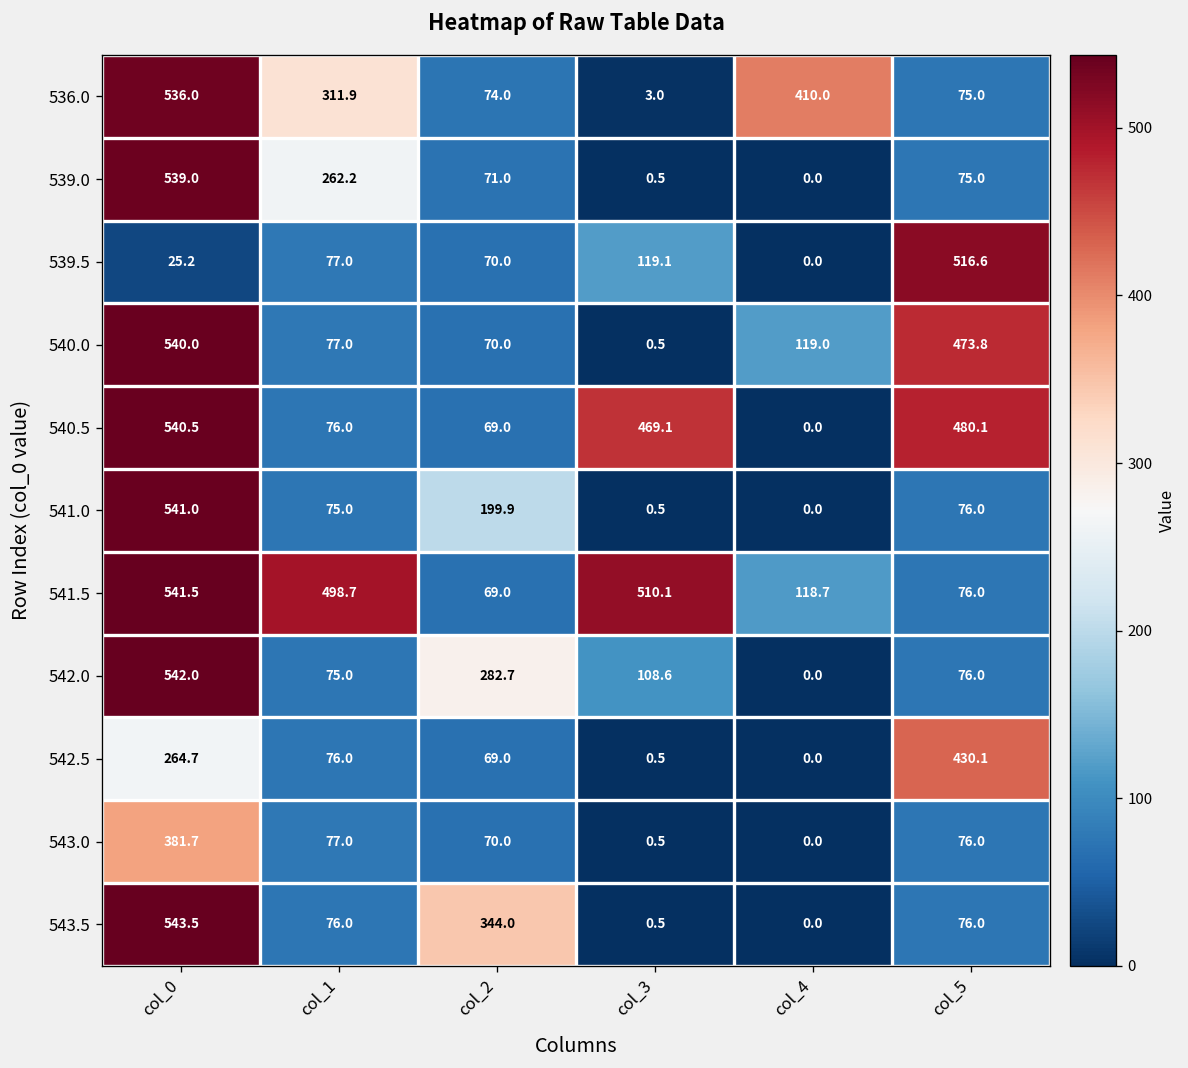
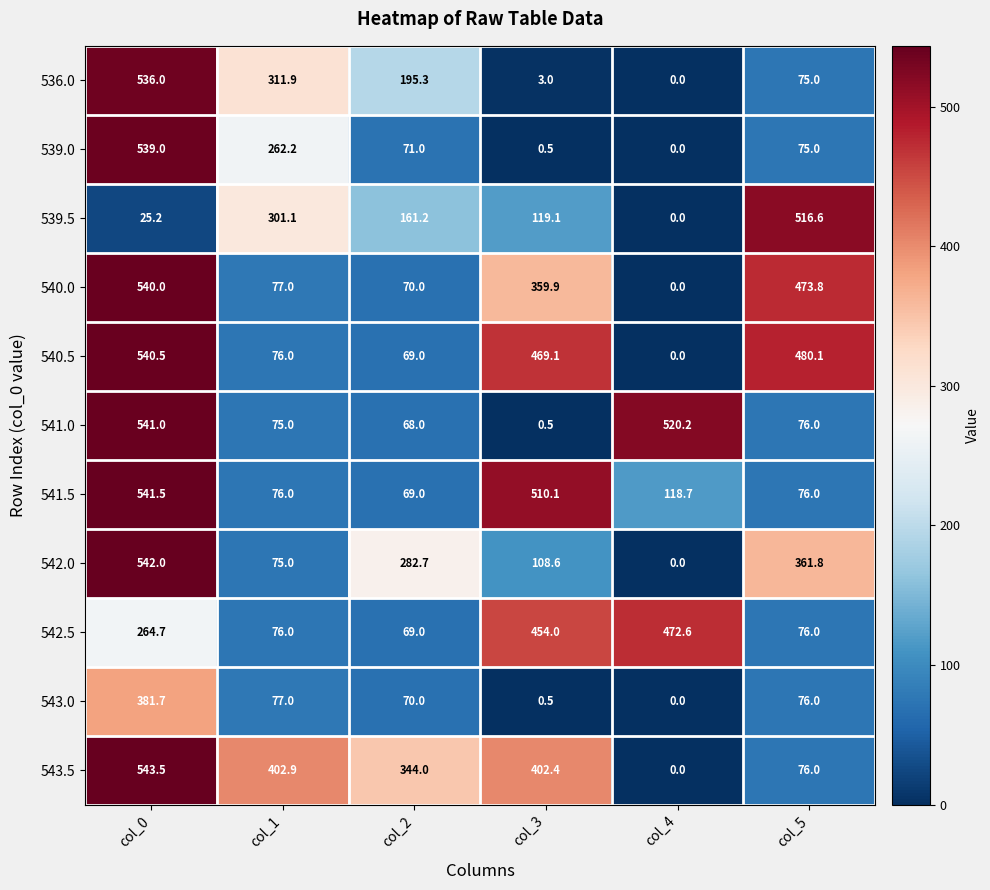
536.0, col_2: 74.0 -> 195.3
536.0, col_4: 410.0 -> 0.0
539.5, col_1: 77.0 -> 301.1
539.5, col_2: 70.0 -> 161.2
540.0, col_3: 0.5 -> 359.9
540.0, col_4: 119.0 -> 0.0
541.0, col_2: 199.9 -> 68.0
541.0, col_4: 0.0 -> 520.2
541.5, col_1: 498.7 -> 76.0
542.0, col_5: 76.0 -> 361.8
542.5, col_3: 0.5 -> 454.0
542.5, col_4: 0.0 -> 472.6
542.5, col_5: 430.1 -> 76.0
543.5, col_1: 76.0 -> 402.9
543.5, col_3: 0.5 -> 402.4
